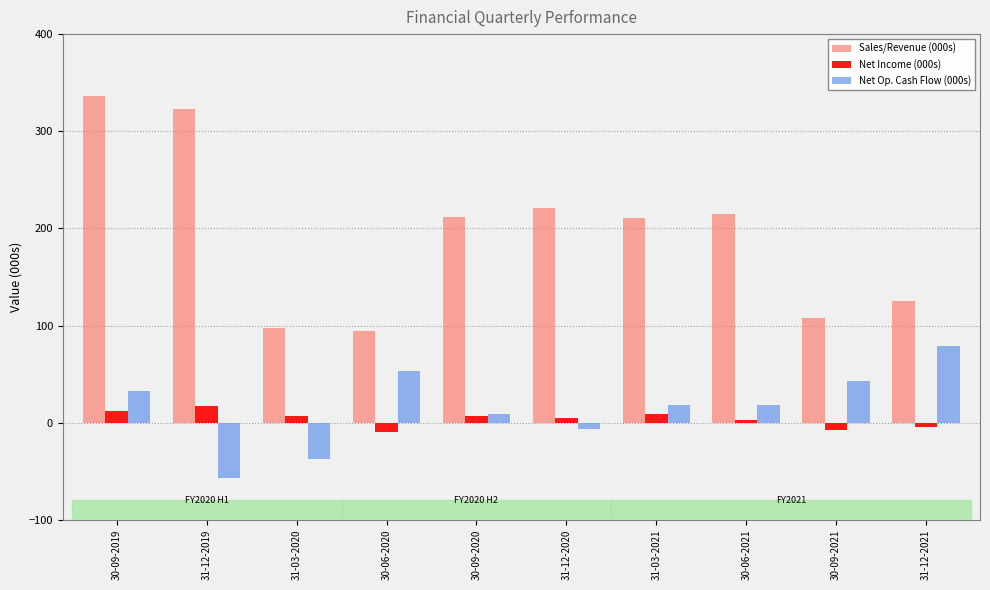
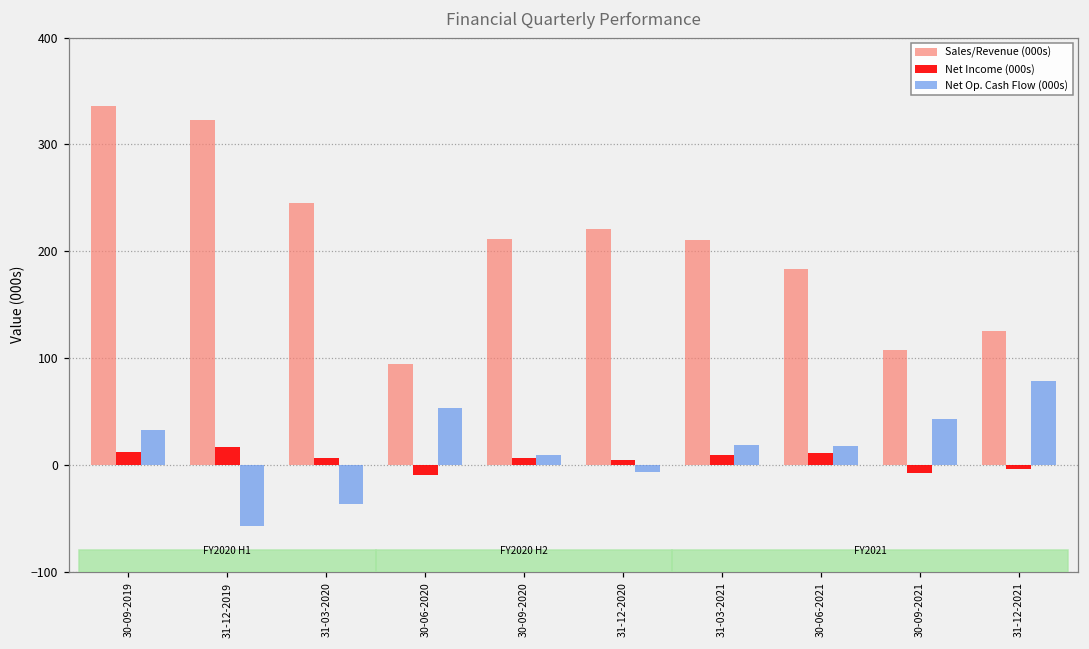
Sales/Revenue (000s), 31-03-2020: 100 -> 250
Sales/Revenue (000s), 30-06-2021: 210 -> 180
Net Income (000s), 30-06-2021: 0 -> 10
